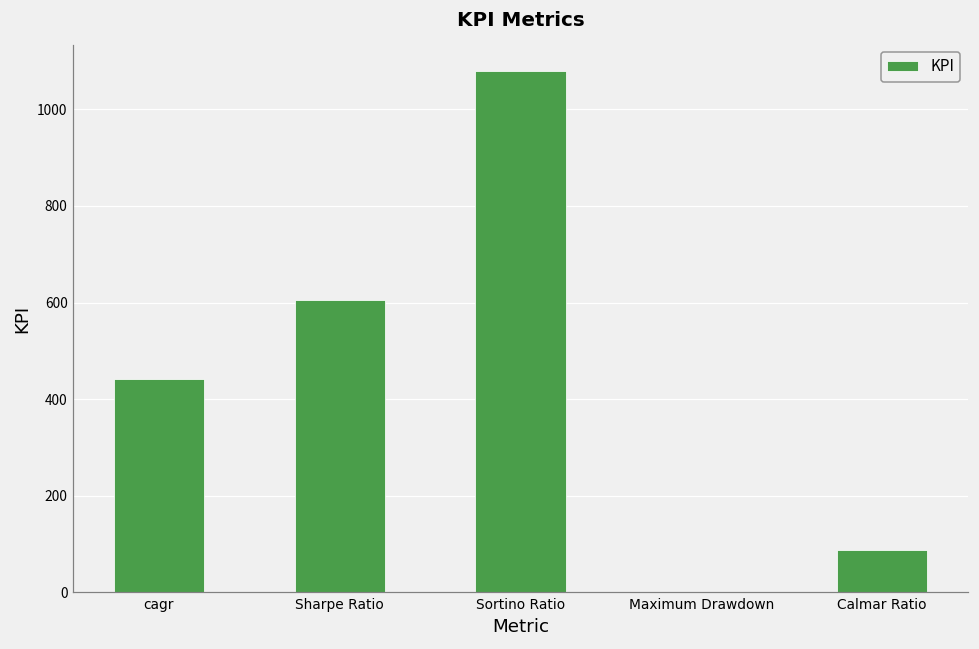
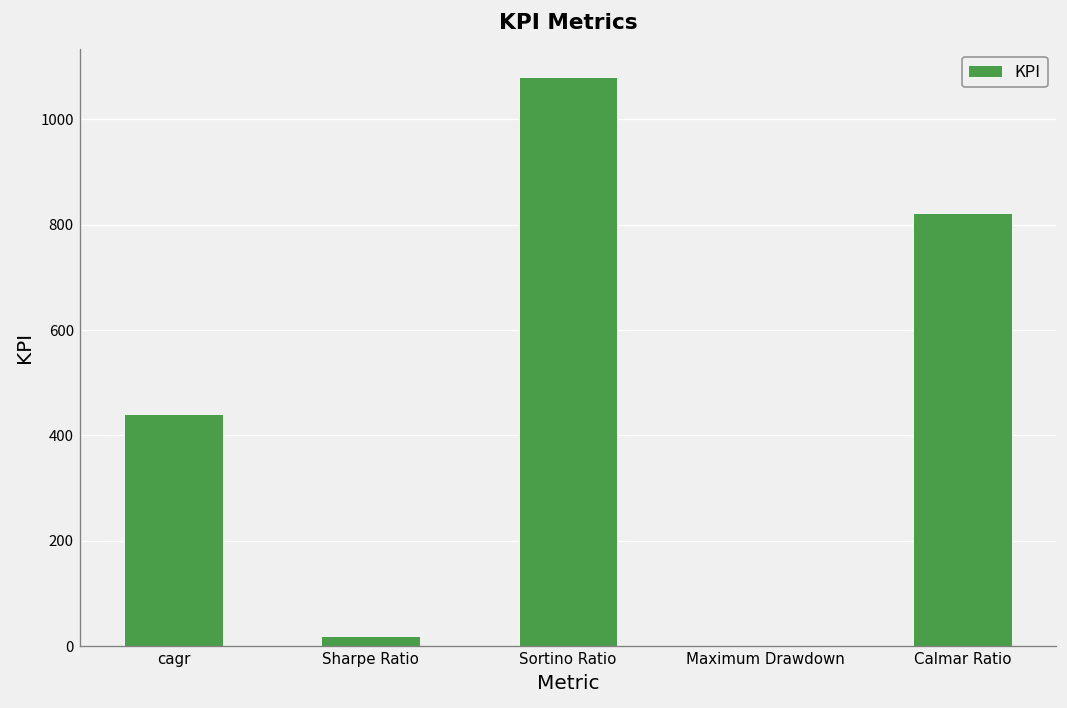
Sharpe Ratio: 610 -> 20
Calmar Ratio: 90 -> 820
